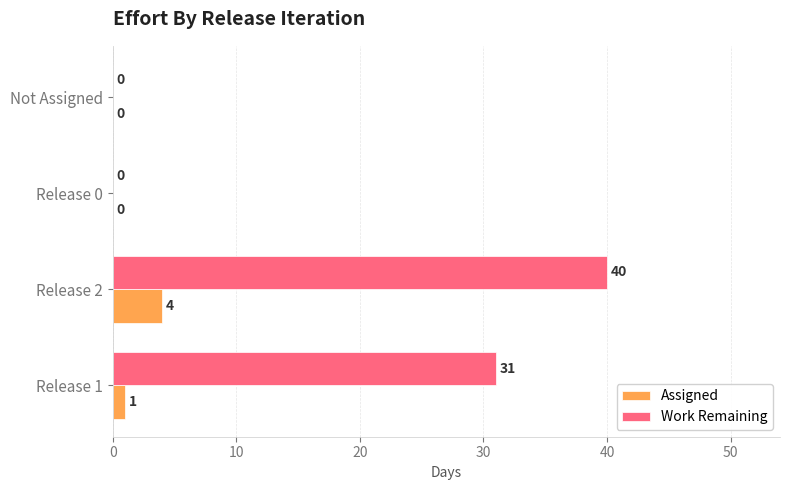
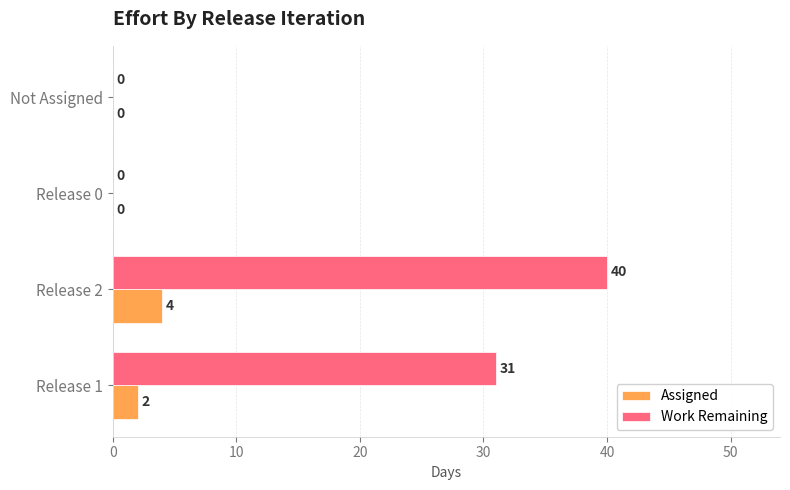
Assigned, Release 1: 1 -> 2
